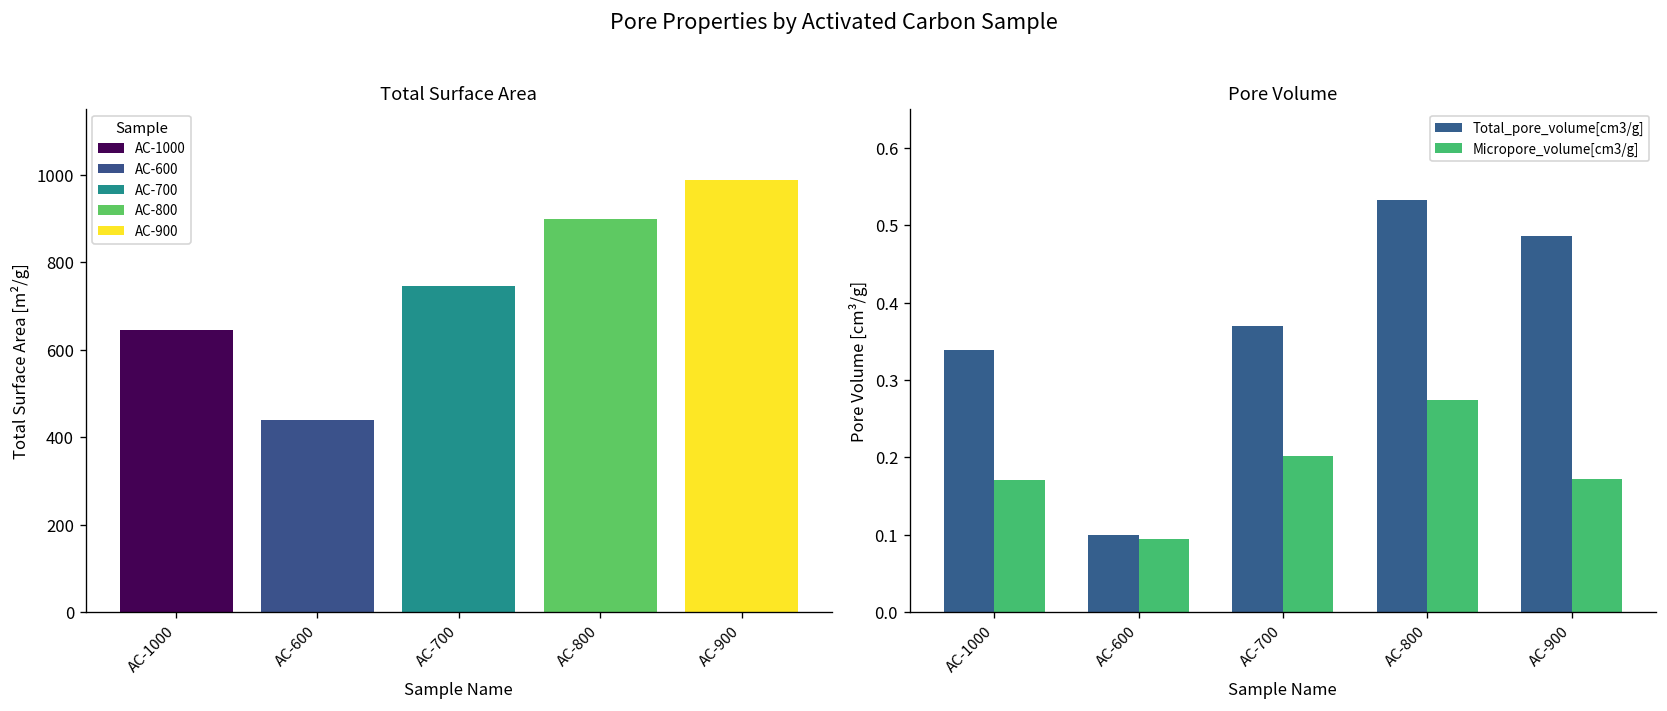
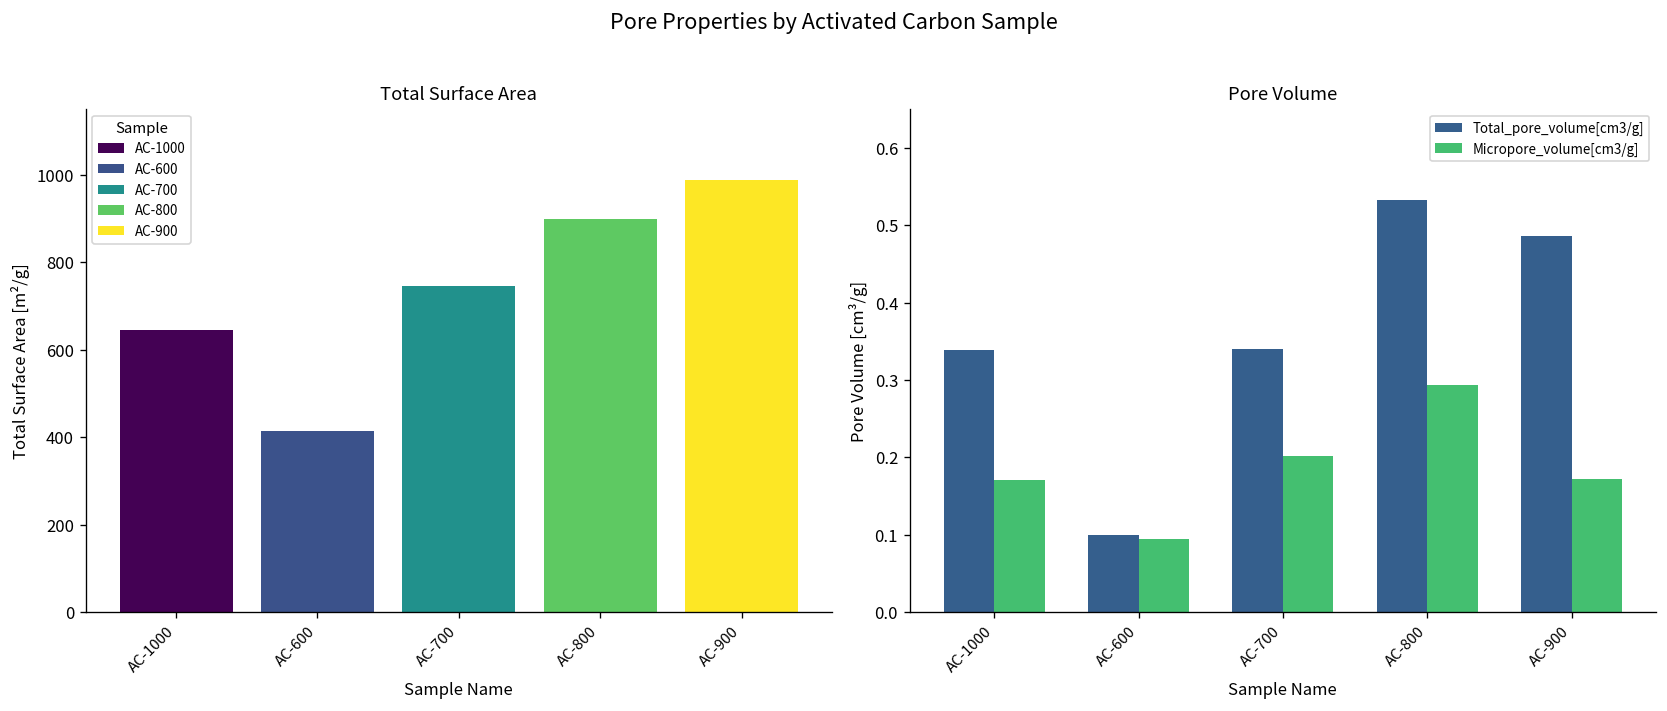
Total Surface Area, AC-600: 440 -> 420
Pore Volume, Total_pore_volume[cm3/g], AC-700: 0.37 -> 0.34
Pore Volume, Micropore_volume[cm3/g], AC-800: 0.27 -> 0.29
